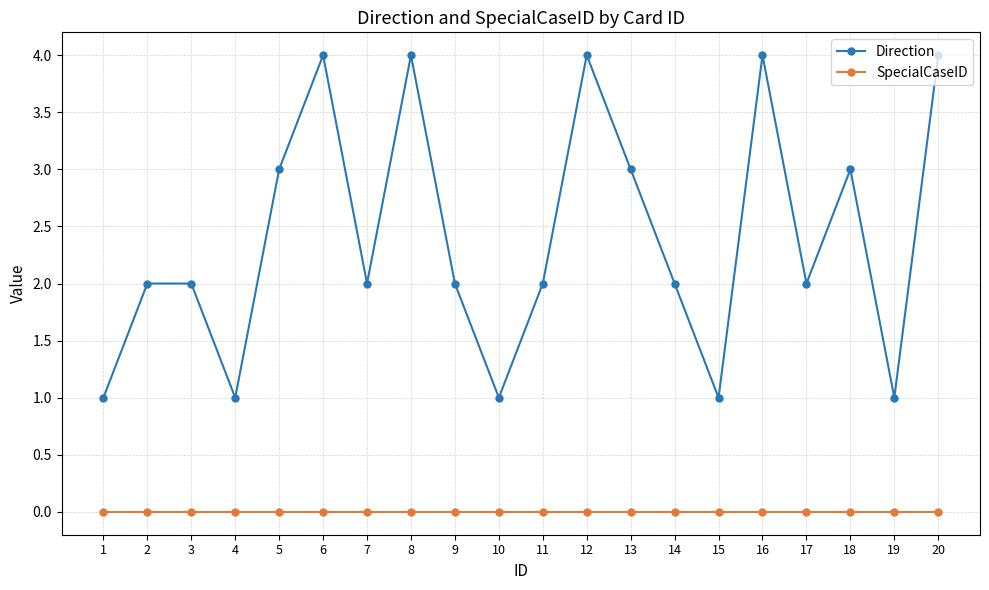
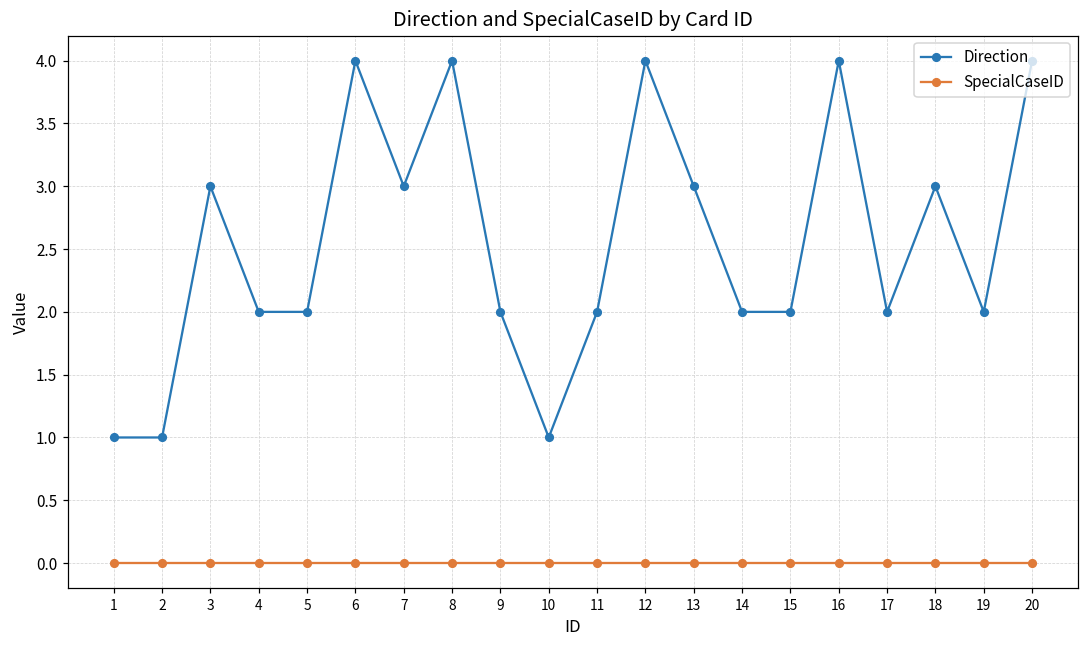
Direction, 2: 2 -> 1
Direction, 3: 2 -> 3
Direction, 4: 1 -> 2
Direction, 5: 3 -> 2
Direction, 7: 2 -> 3
Direction, 15: 1 -> 2
Direction, 19: 1 -> 2
